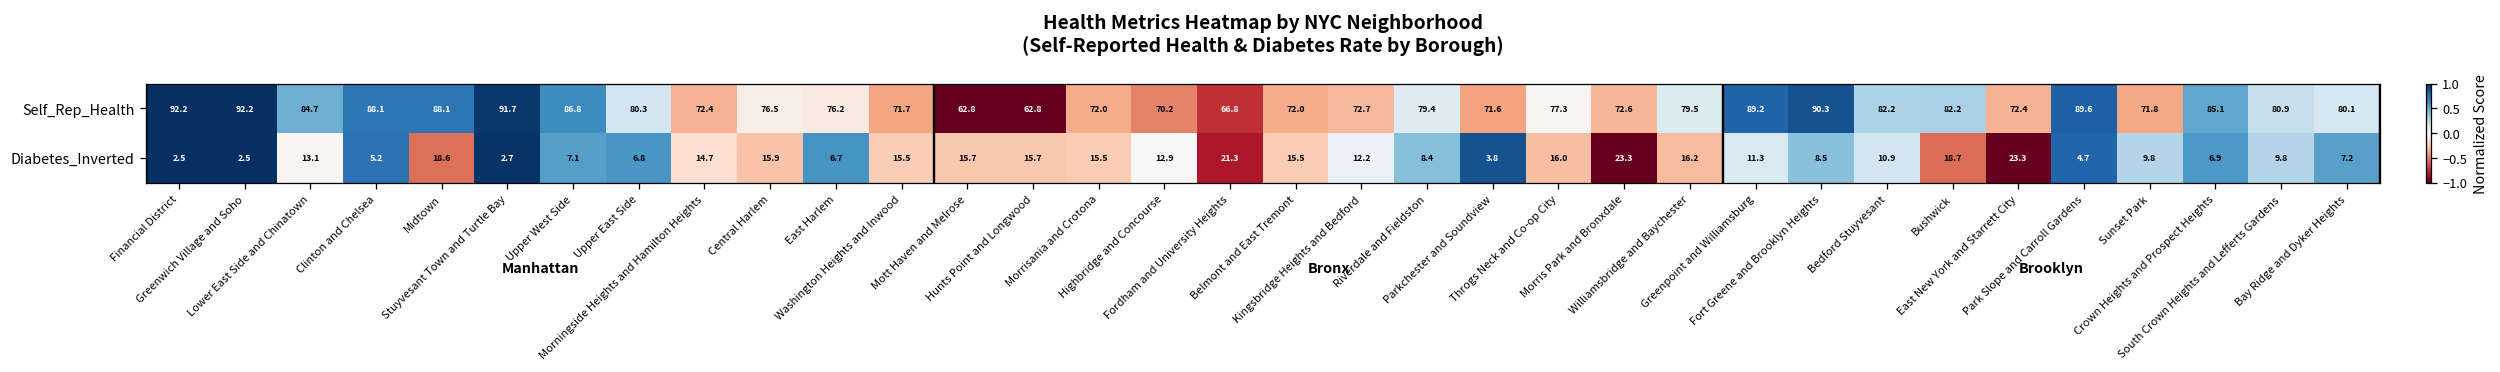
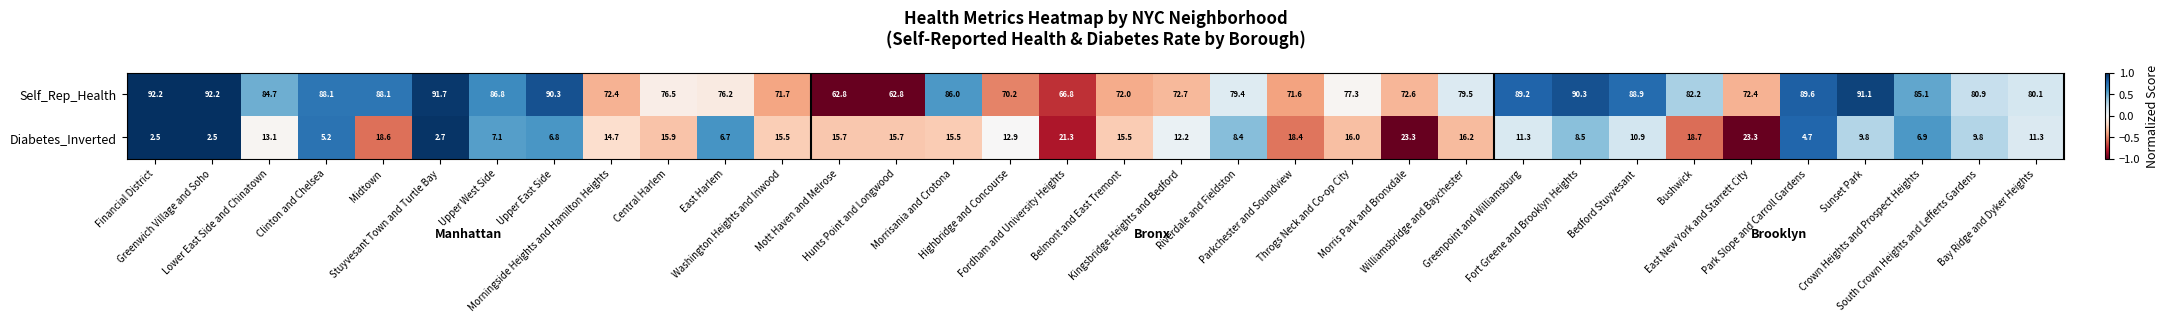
Self_Rep_Health, Upper East Side: 80.3 -> 90.3
Self_Rep_Health, Morrisania and Crotona: 72.0 -> 86.0
Self_Rep_Health, Bedford Stuyvesant: 82.2 -> 88.9
Self_Rep_Health, Sunset Park: 71.8 -> 91.1
Diabetes_Inverted, Parkchester and Soundview: 3.8 -> 18.4
Diabetes_Inverted, Bay Ridge and Dyker Heights: 7.2 -> 11.3
